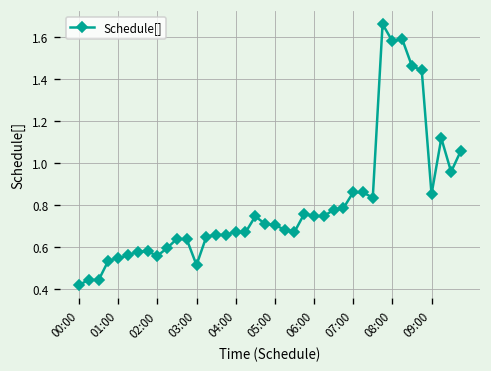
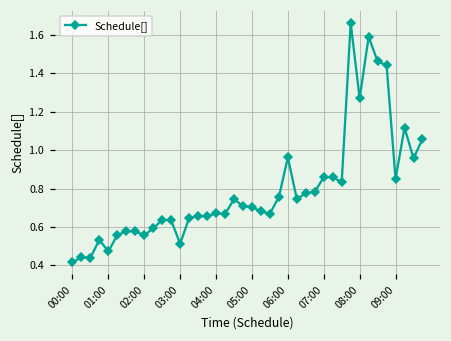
01:00: 0.54 -> 0.47
06:00: 0.75 -> 0.96
08:00: 1.58 -> 1.27
